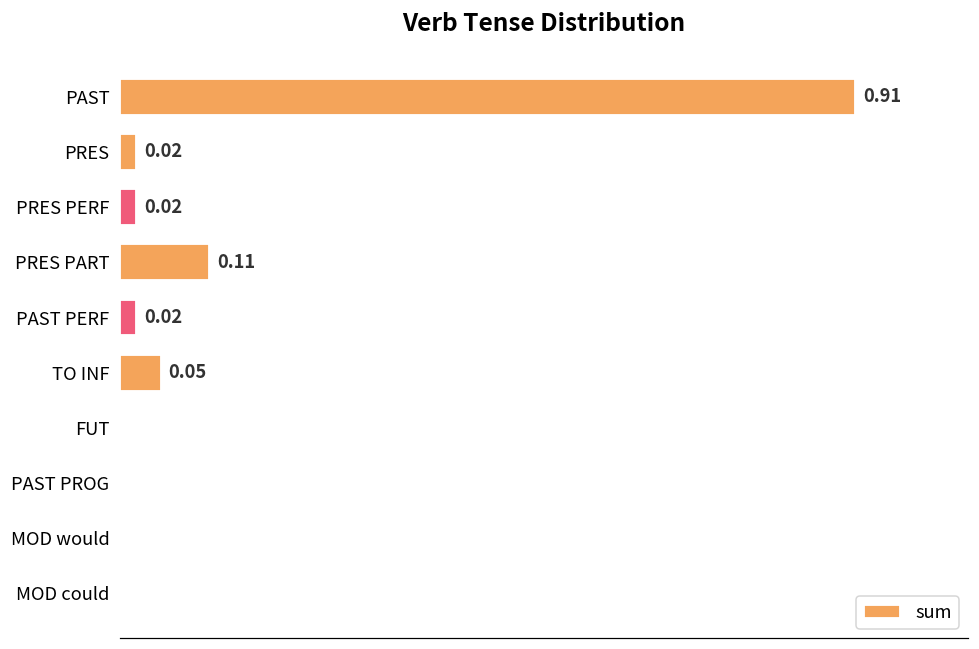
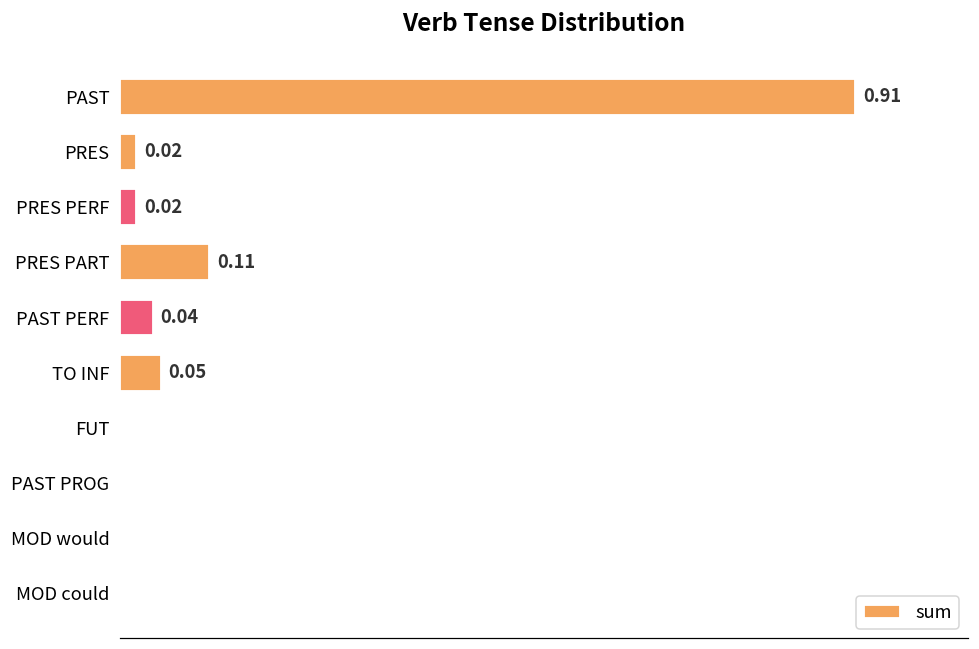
PAST PERF: 0.02 -> 0.04
